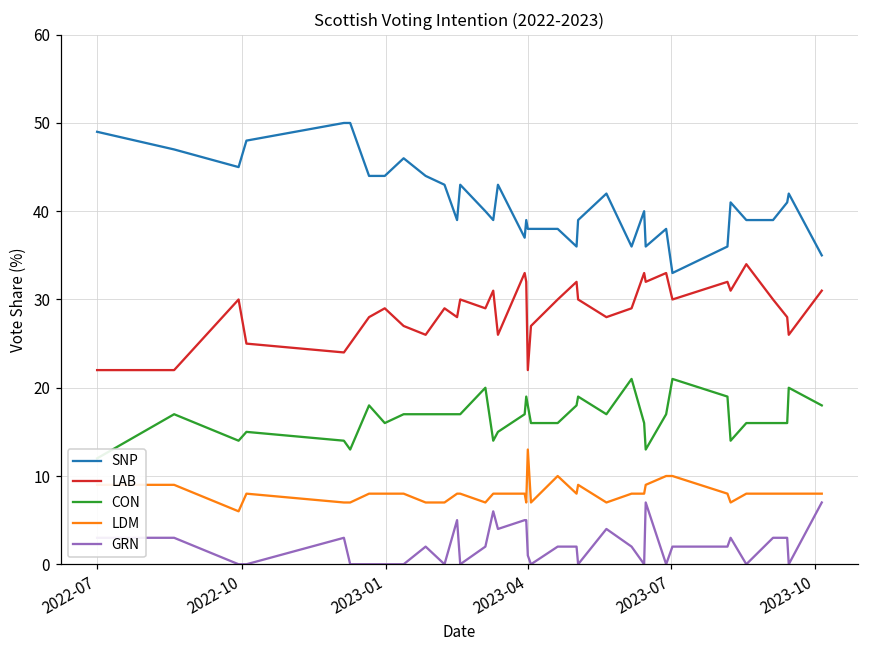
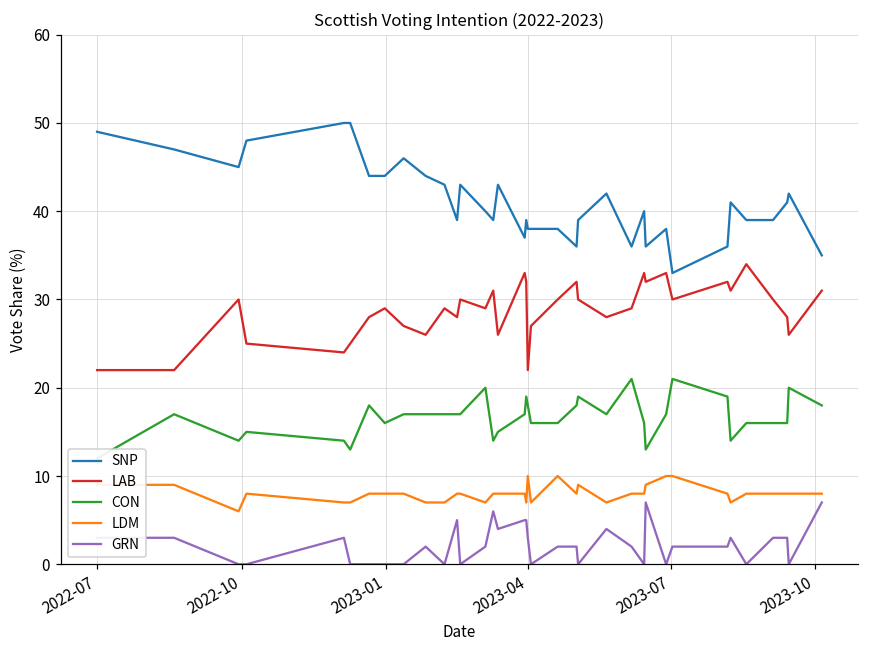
LDM, 2023-04: 13 -> 10
GRN, 2023-04: 1 -> 3
